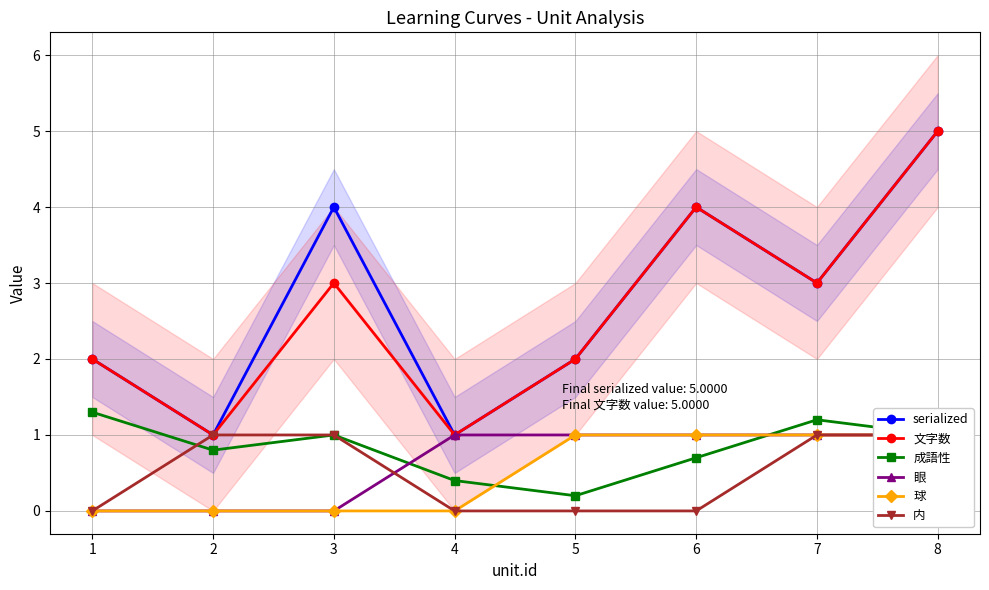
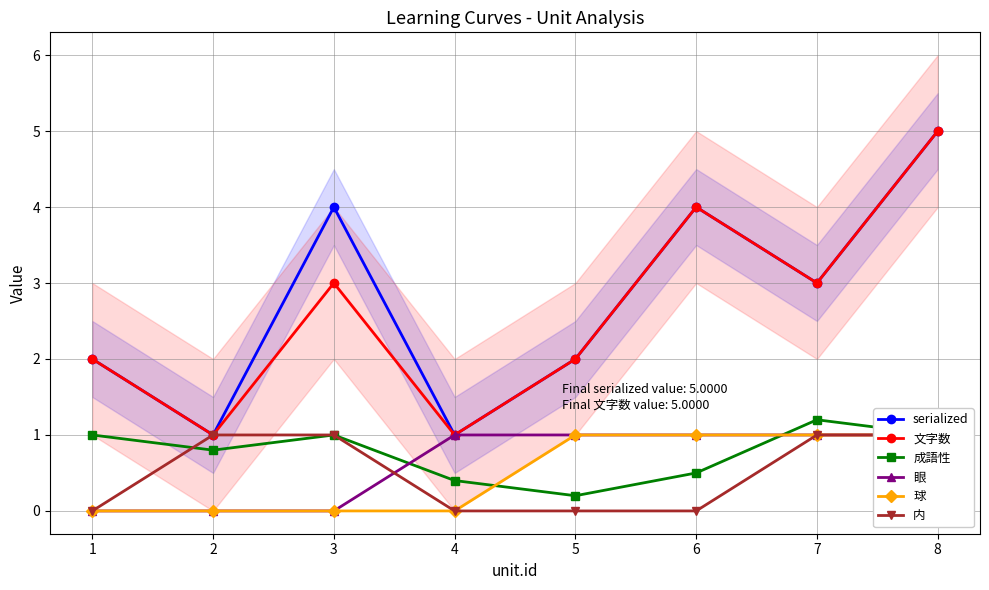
成語性, 1: 1.3 -> 1.0
成語性, 6: 0.7 -> 0.5
